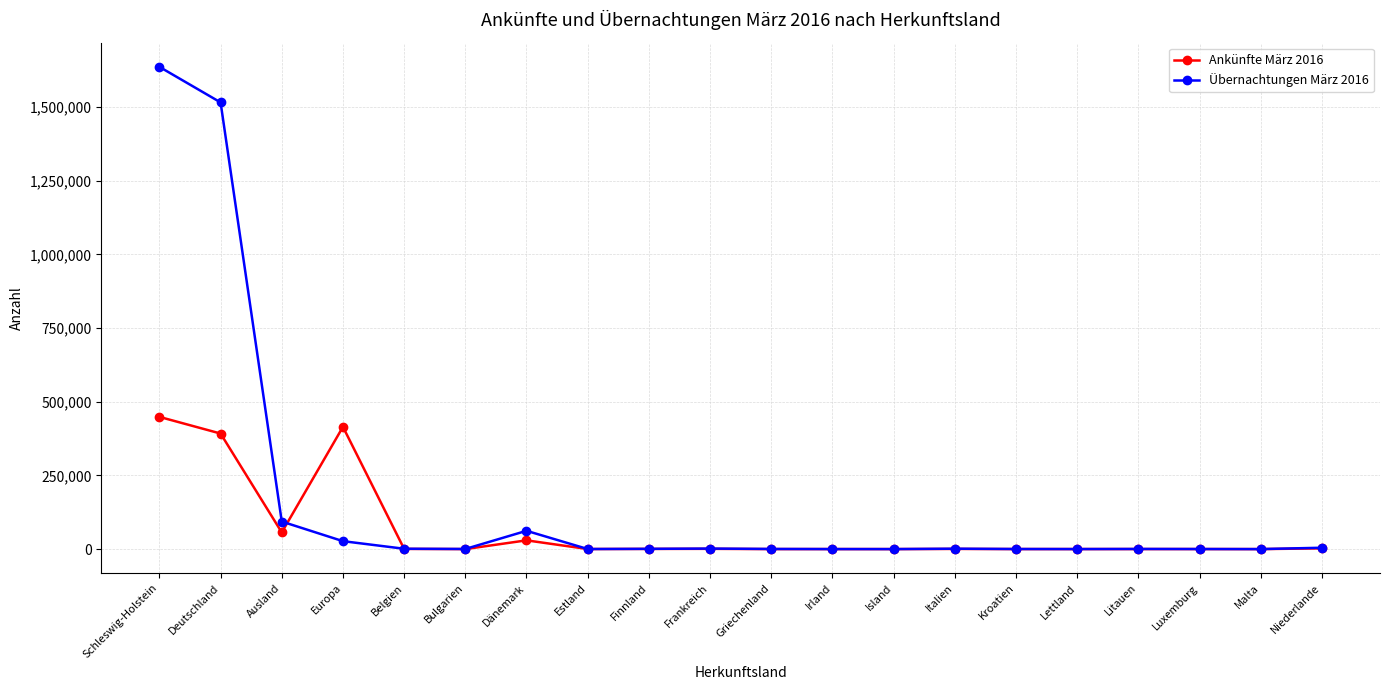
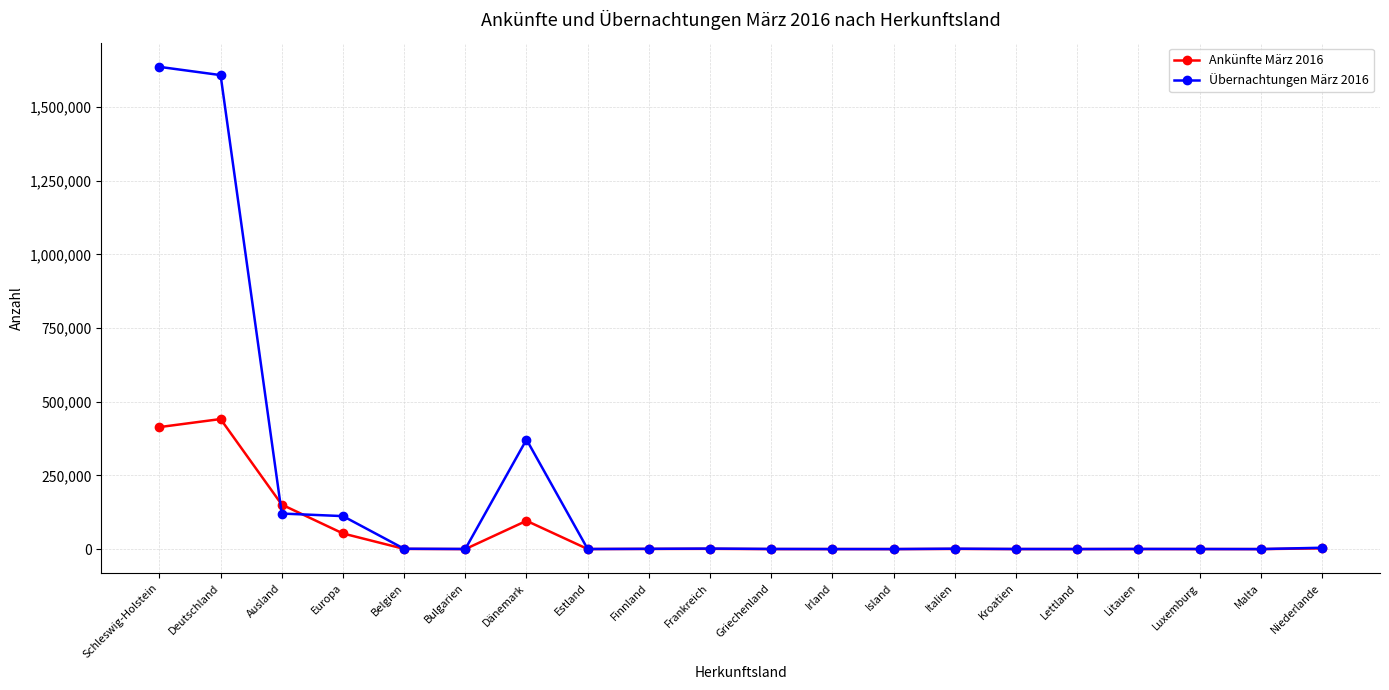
Ankünfte März 2016, Schleswig-Holstein: 450,000 -> 410,000
Ankünfte März 2016, Deutschland: 390,000 -> 440,000
Übernachtungen März 2016, Deutschland: 1,520,000 -> 1,610,000
Ankünfte März 2016, Ausland: 60,000 -> 150,000
Übernachtungen März 2016, Ausland: 90,000 -> 120,000
Ankünfte März 2016, Europa: 410,000 -> 50,000
Übernachtungen März 2016, Europa: 30,000 -> 110,000
Ankünfte März 2016, Dänemark: 30,000 -> 100,000
Übernachtungen März 2016, Dänemark: 60,000 -> 370,000
